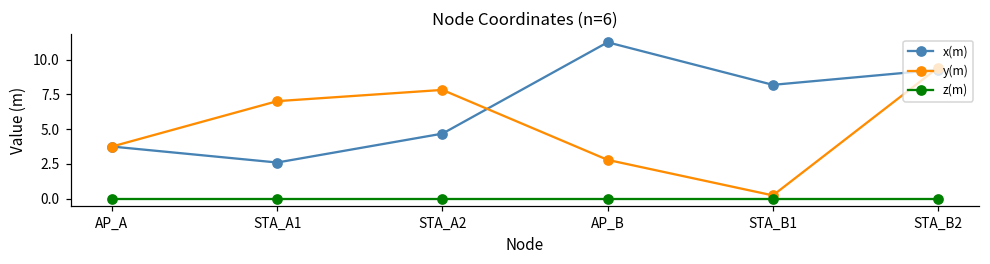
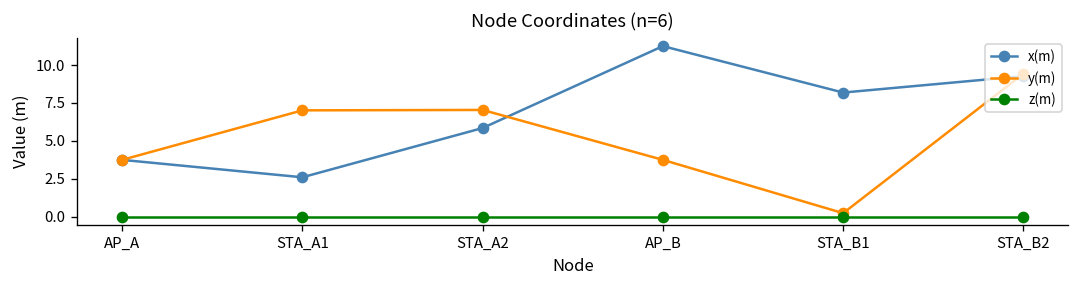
x(m), STA_A2: 4.7 -> 5.9
y(m), STA_A2: 7.8 -> 7.0
y(m), AP_B: 2.8 -> 3.8
